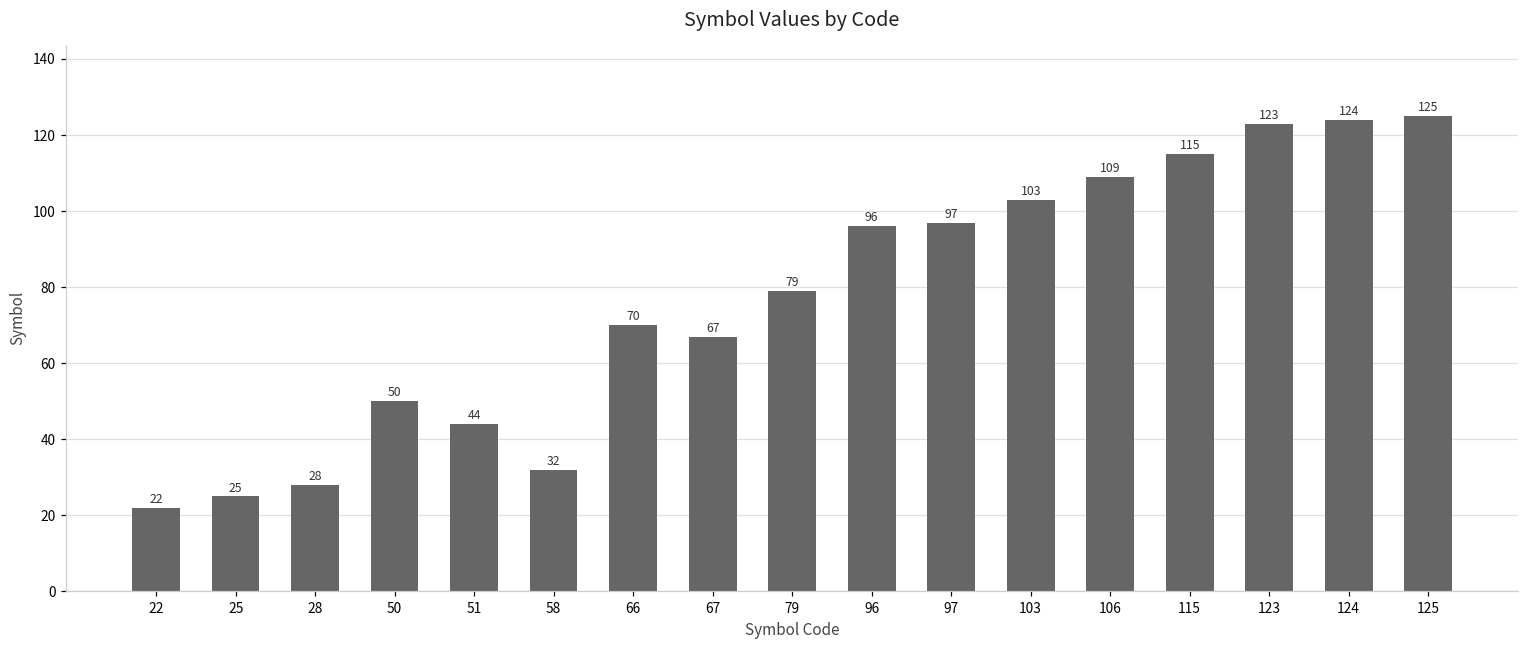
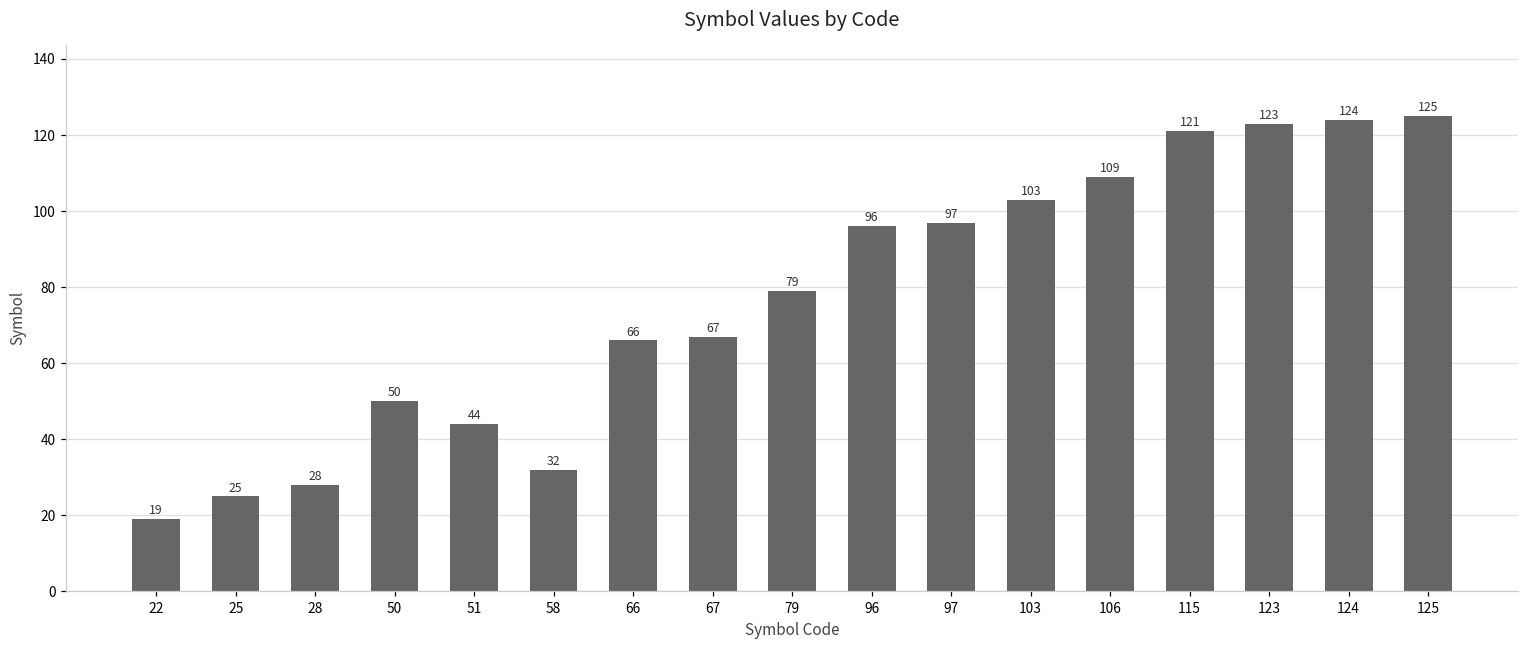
22: 22 -> 19
66: 70 -> 66
115: 115 -> 121
